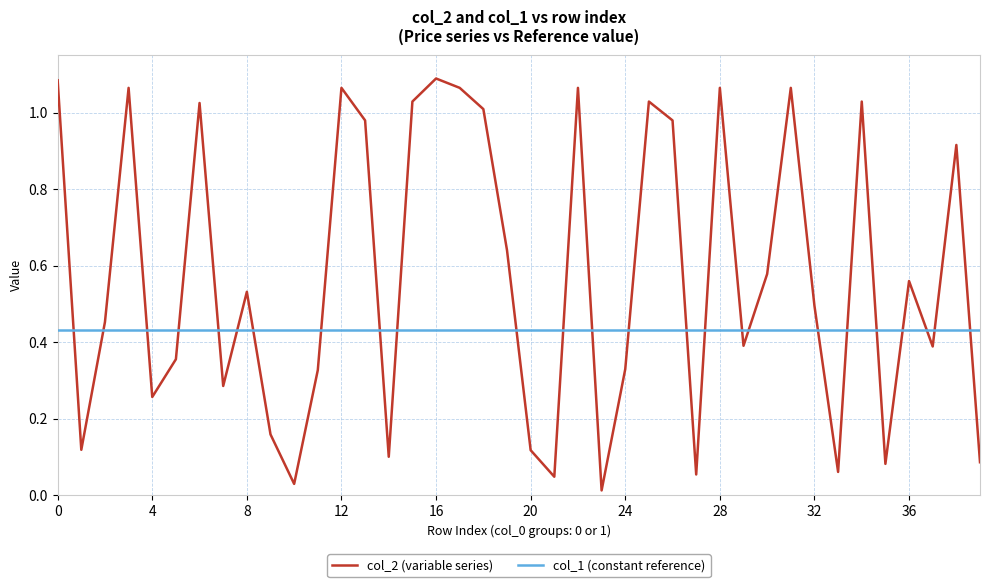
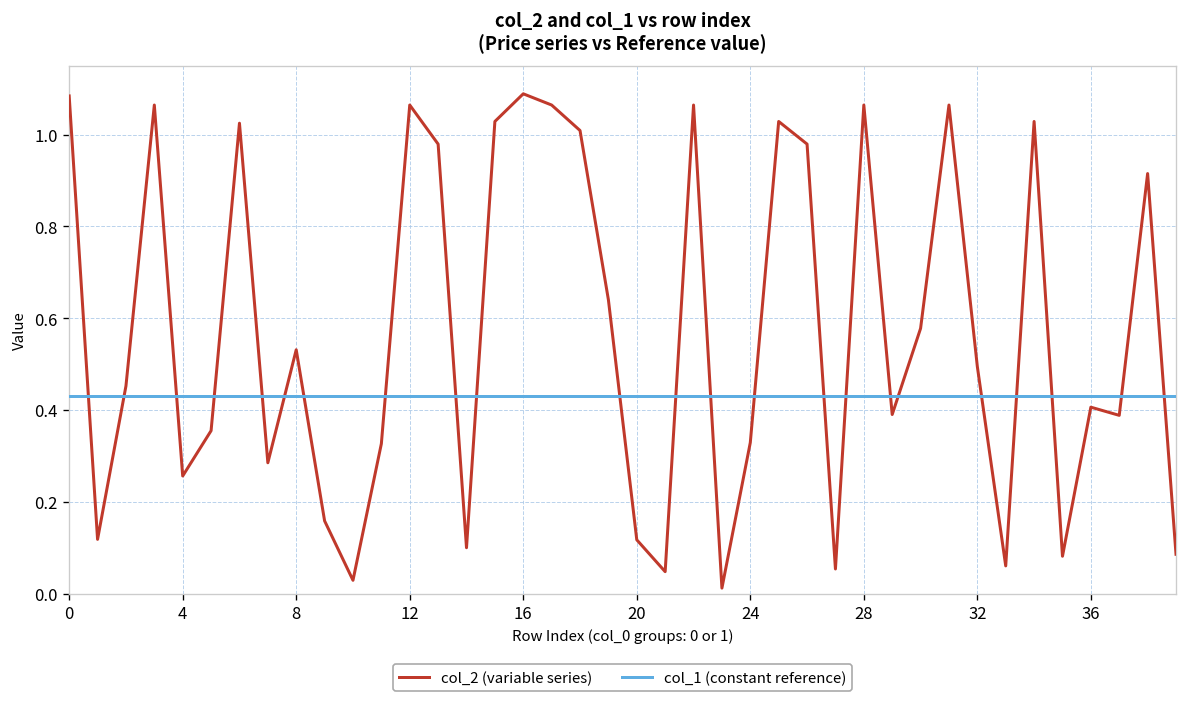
col_2 (variable series), 36: 0.56 -> 0.41
